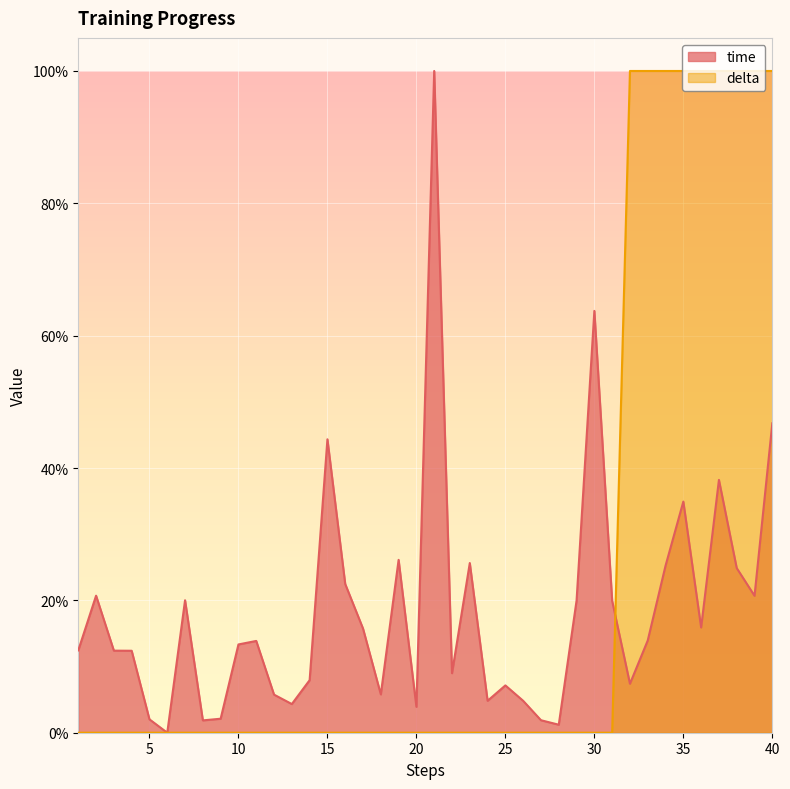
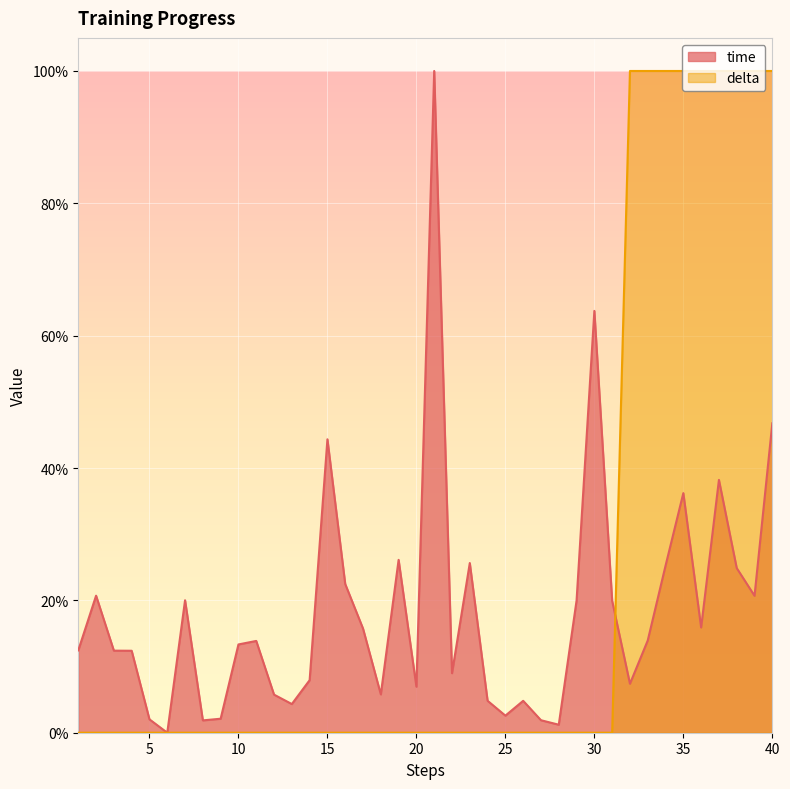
time, 20: 4% -> 7%
time, 25: 7% -> 3%
time, 35: 35% -> 36%
